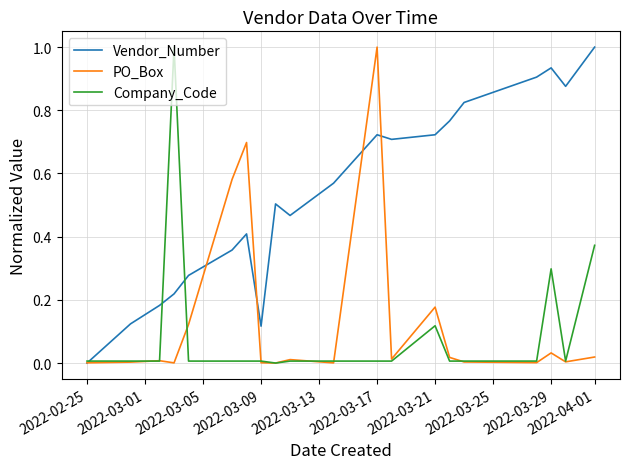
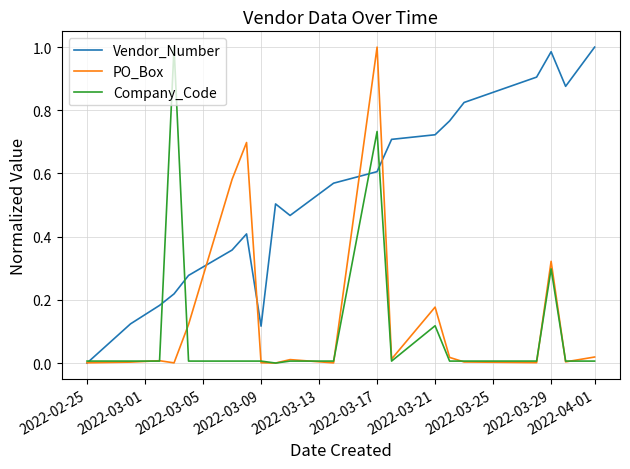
Vendor_Number, 2022-03-17: 0.72 -> 0.61
Company_Code, 2022-03-17: 0.01 -> 0.73
Vendor_Number, 2022-03-29: 0.93 -> 0.99
PO_Box, 2022-03-29: 0.03 -> 0.32
Company_Code, 2022-04-01: 0.37 -> 0.01
